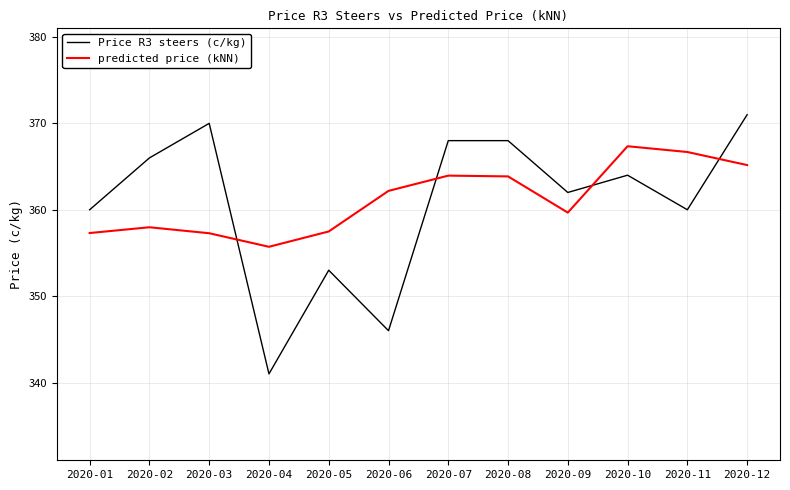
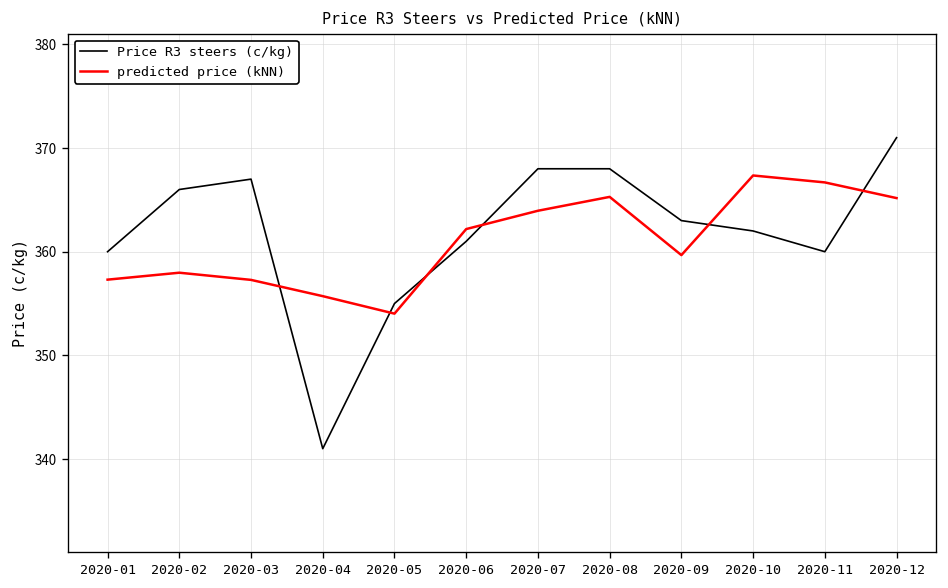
Price R3 steers (c/kg), 2020-03: 370 -> 367
Price R3 steers (c/kg), 2020-05: 353 -> 355
predicted price (kNN), 2020-05: 357 -> 354
Price R3 steers (c/kg), 2020-06: 346 -> 361
predicted price (kNN), 2020-08: 364 -> 365
Price R3 steers (c/kg), 2020-09: 362 -> 363
Price R3 steers (c/kg), 2020-10: 364 -> 362
